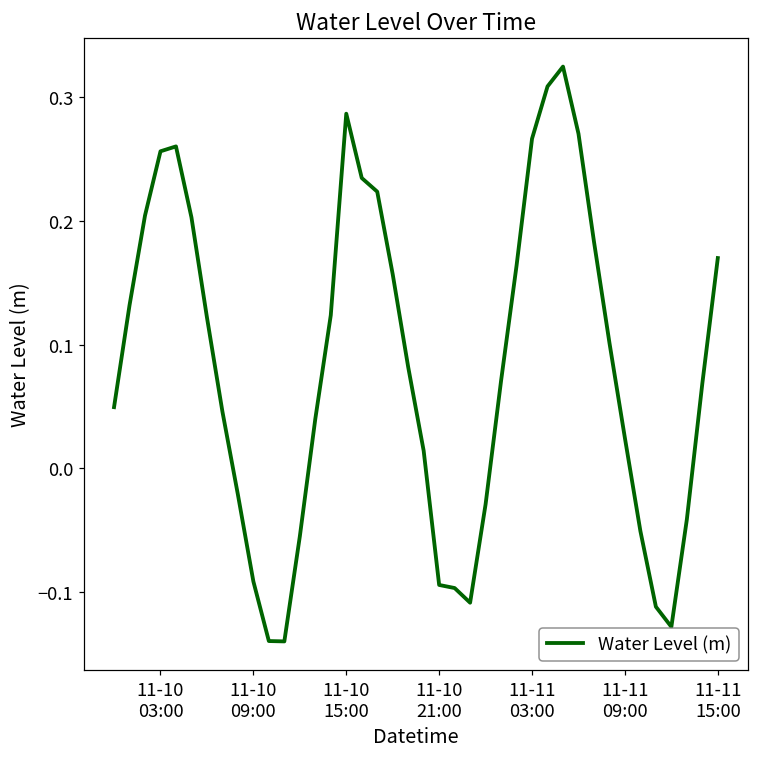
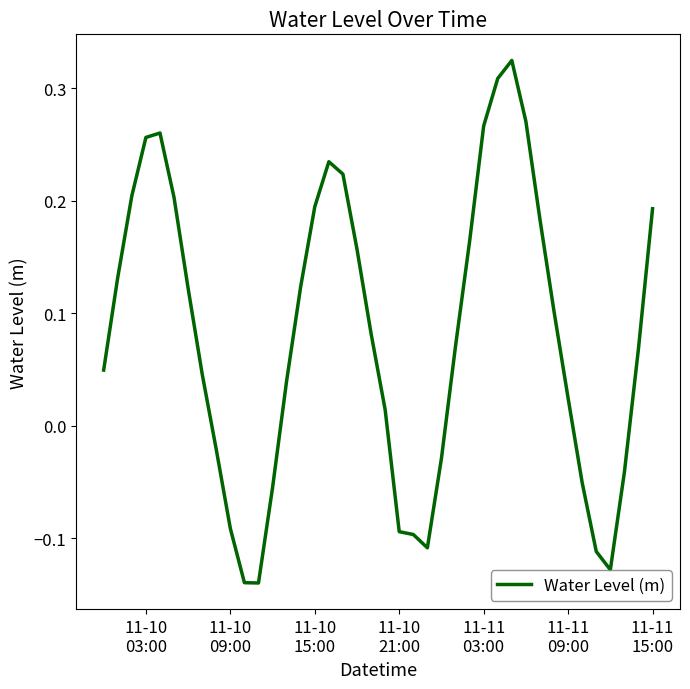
11-10 15:00: 0.287 -> 0.195
11-11 15:00: 0.170 -> 0.193
